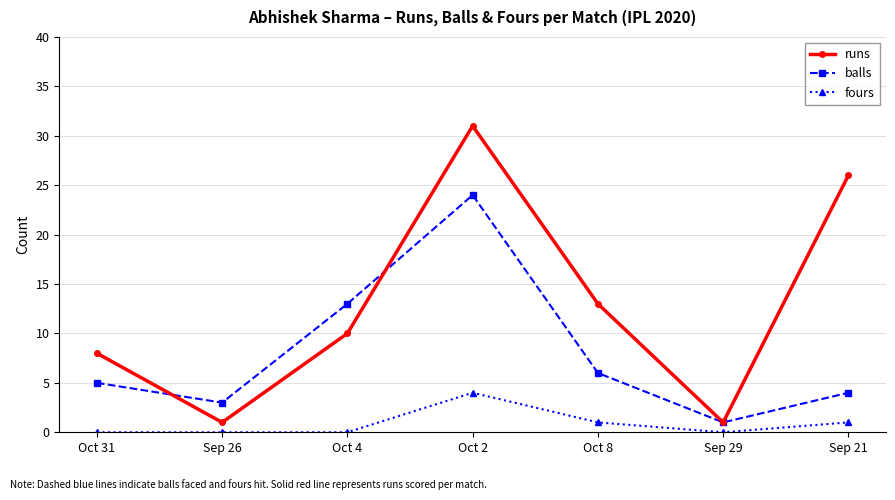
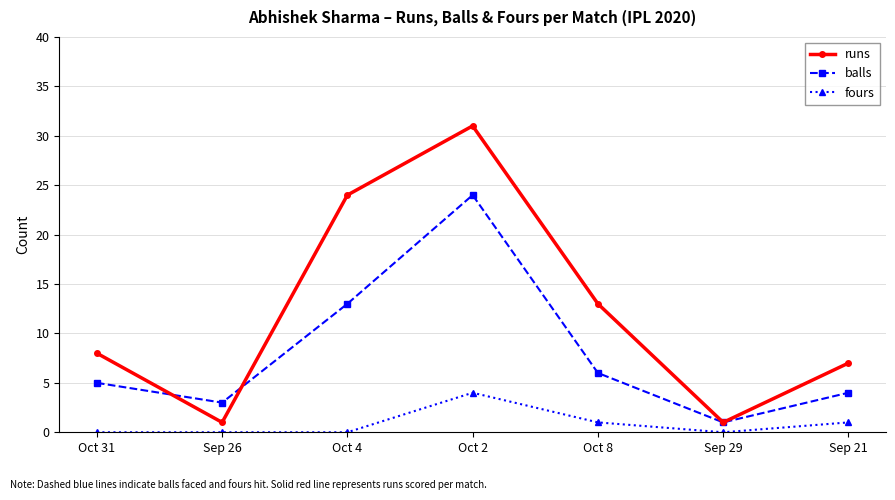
runs, Oct 4: 10 -> 24
runs, Sep 21: 26 -> 7
